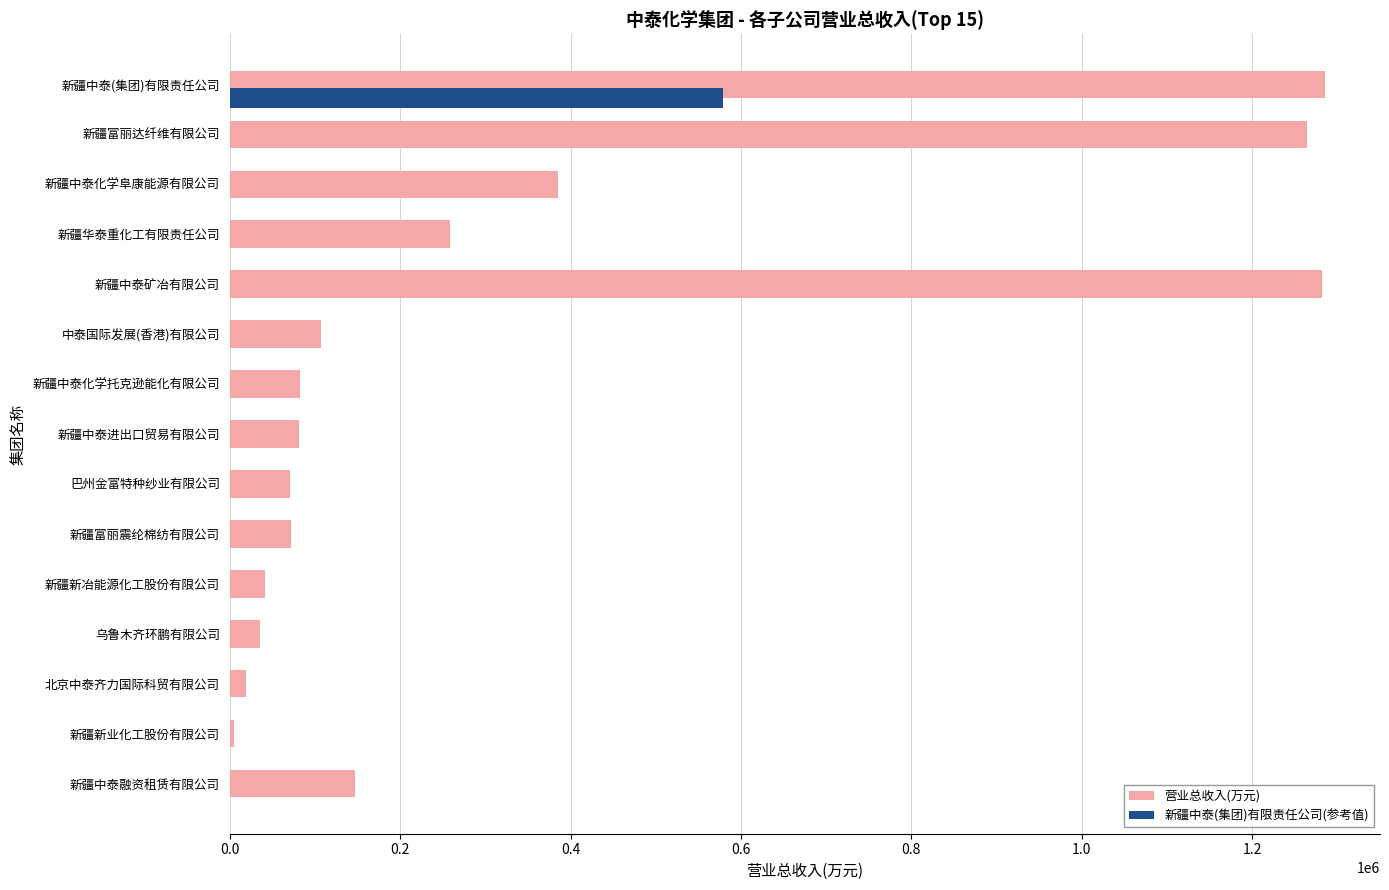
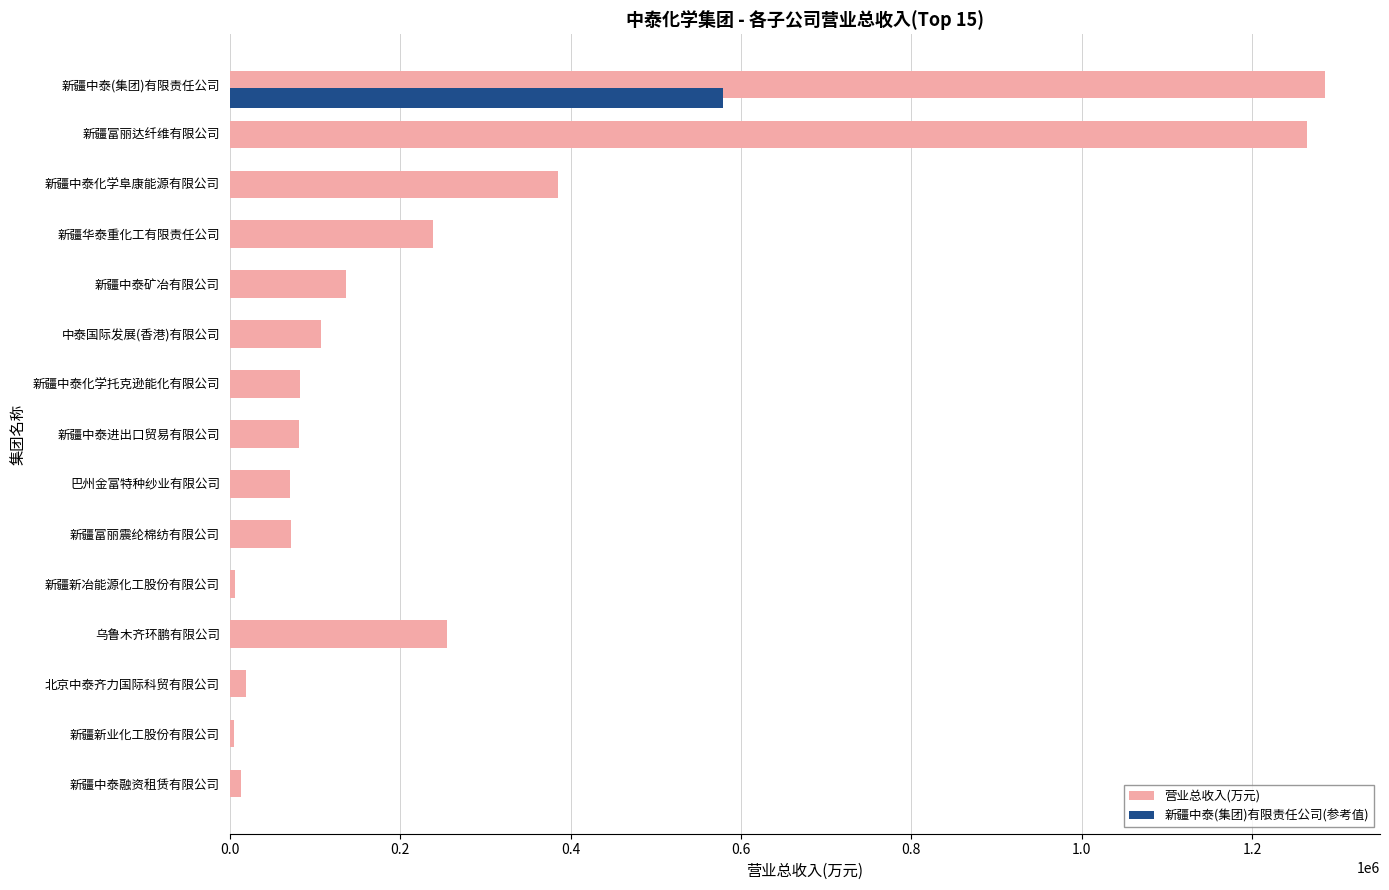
营业总收入(万元), 新疆华泰重化工有限责任公司: 260000 -> 240000
营业总收入(万元), 新疆中泰矿冶有限公司: 1280000 -> 140000
营业总收入(万元), 新疆新冶能源化工股份有限公司: 40000 -> 10000
营业总收入(万元), 乌鲁木齐环鹏有限公司: 40000 -> 250000
营业总收入(万元), 新疆中泰融资租赁有限公司: 150000 -> 10000
